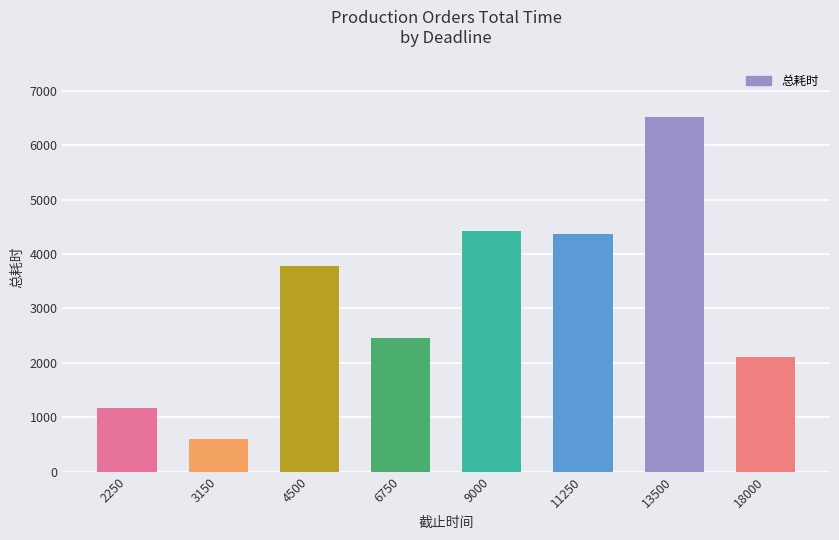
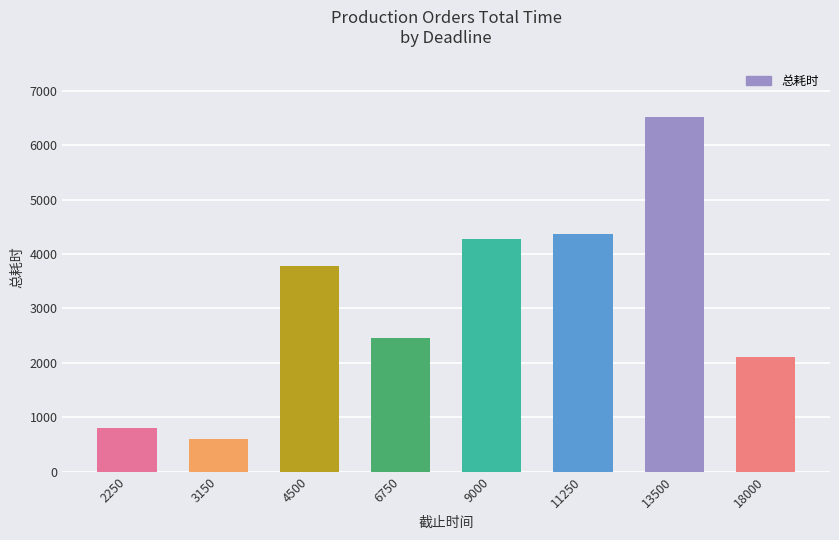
2250: 1200 -> 800
9000: 4400 -> 4300
